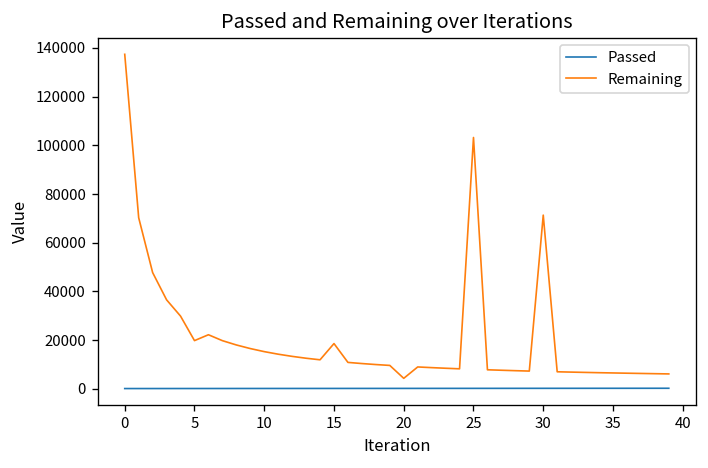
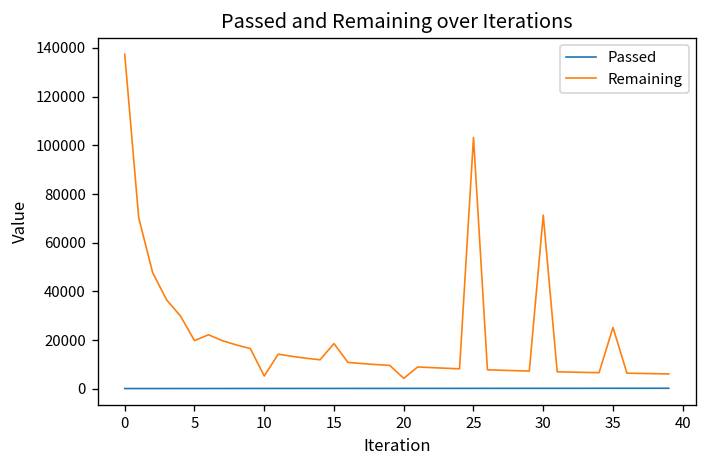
Remaining, 10: 15000 -> 5000
Remaining, 35: 7000 -> 25000
